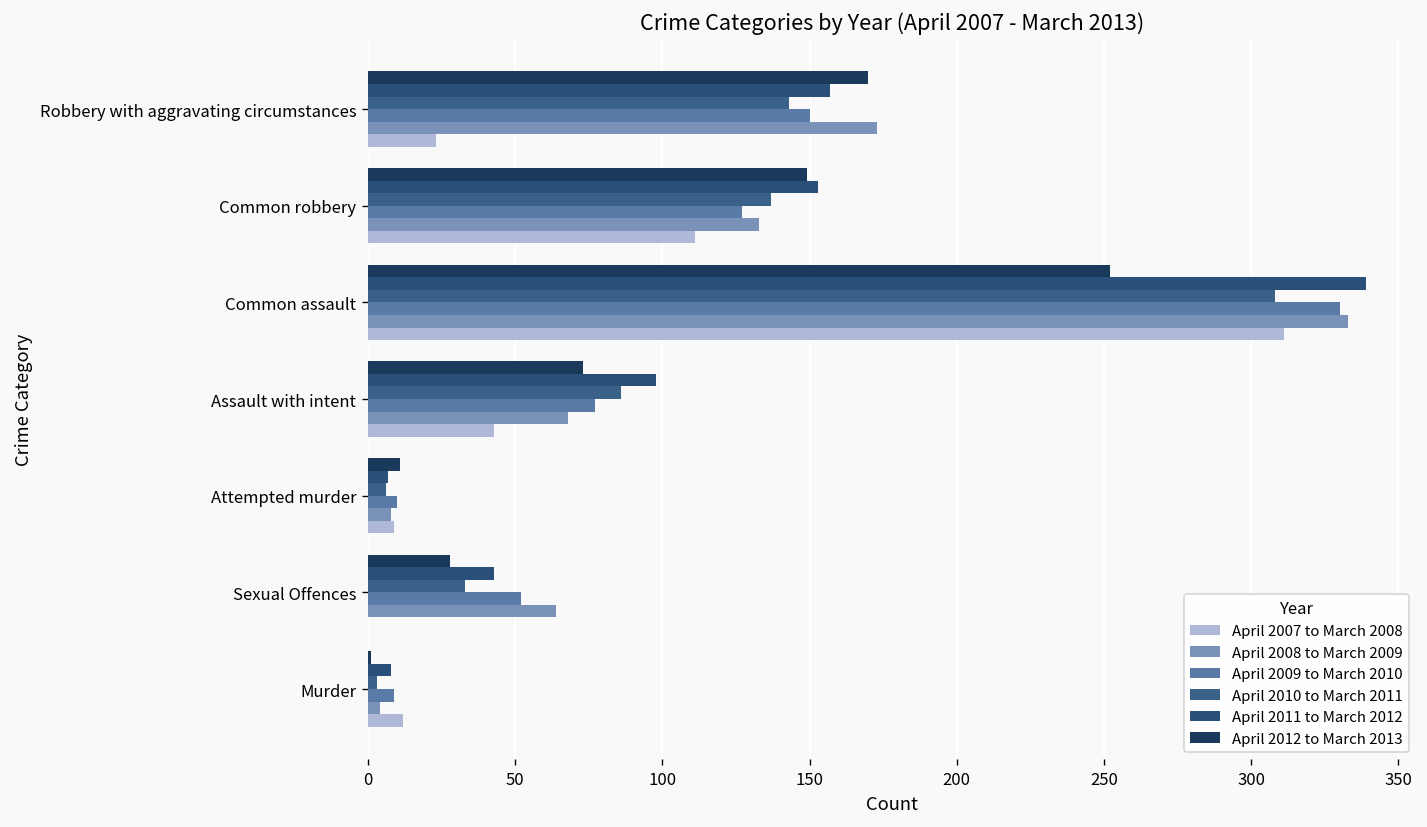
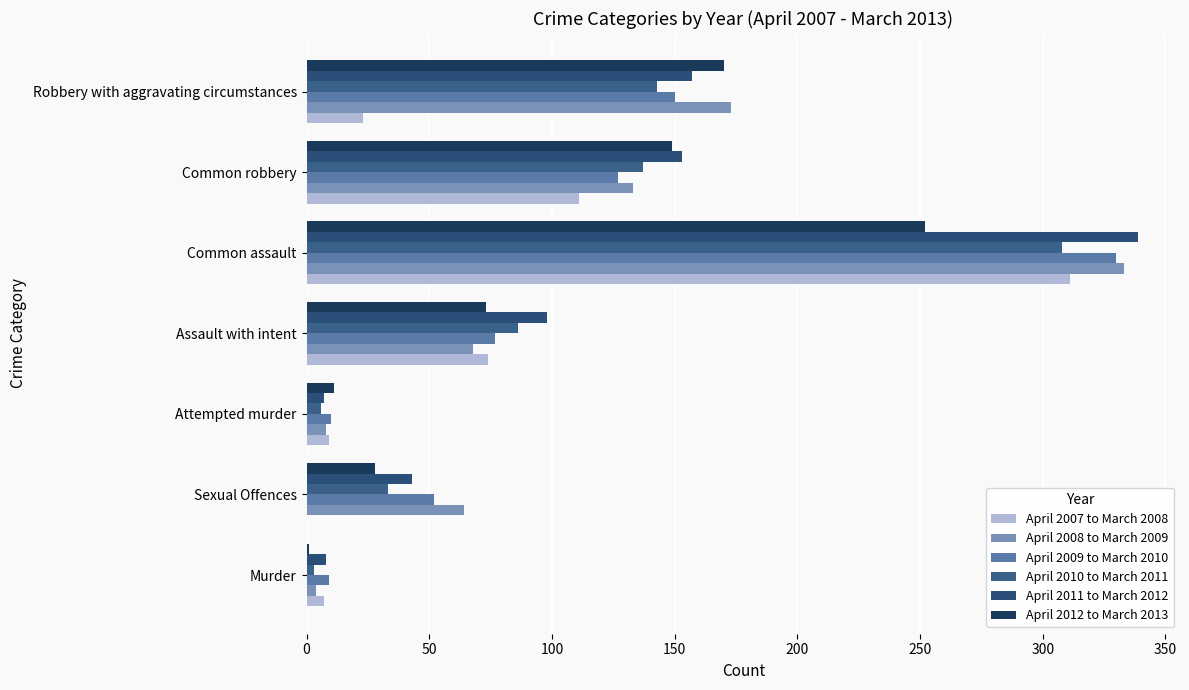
April 2007 to March 2008, Assault with intent: 43 -> 74
April 2007 to March 2008, Murder: 12 -> 7
